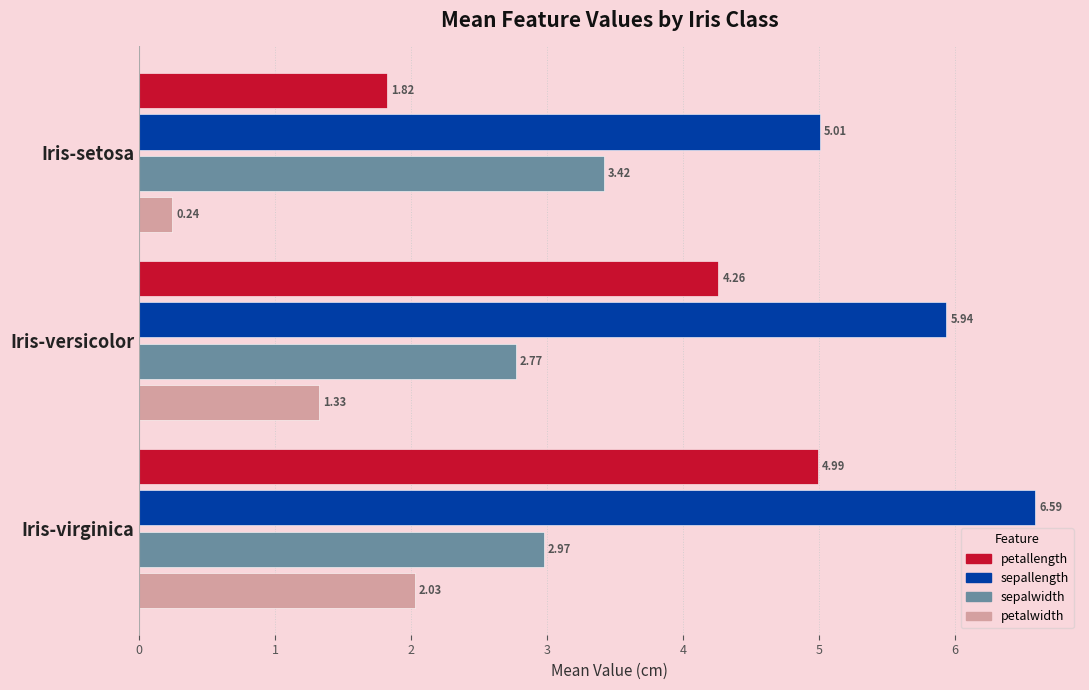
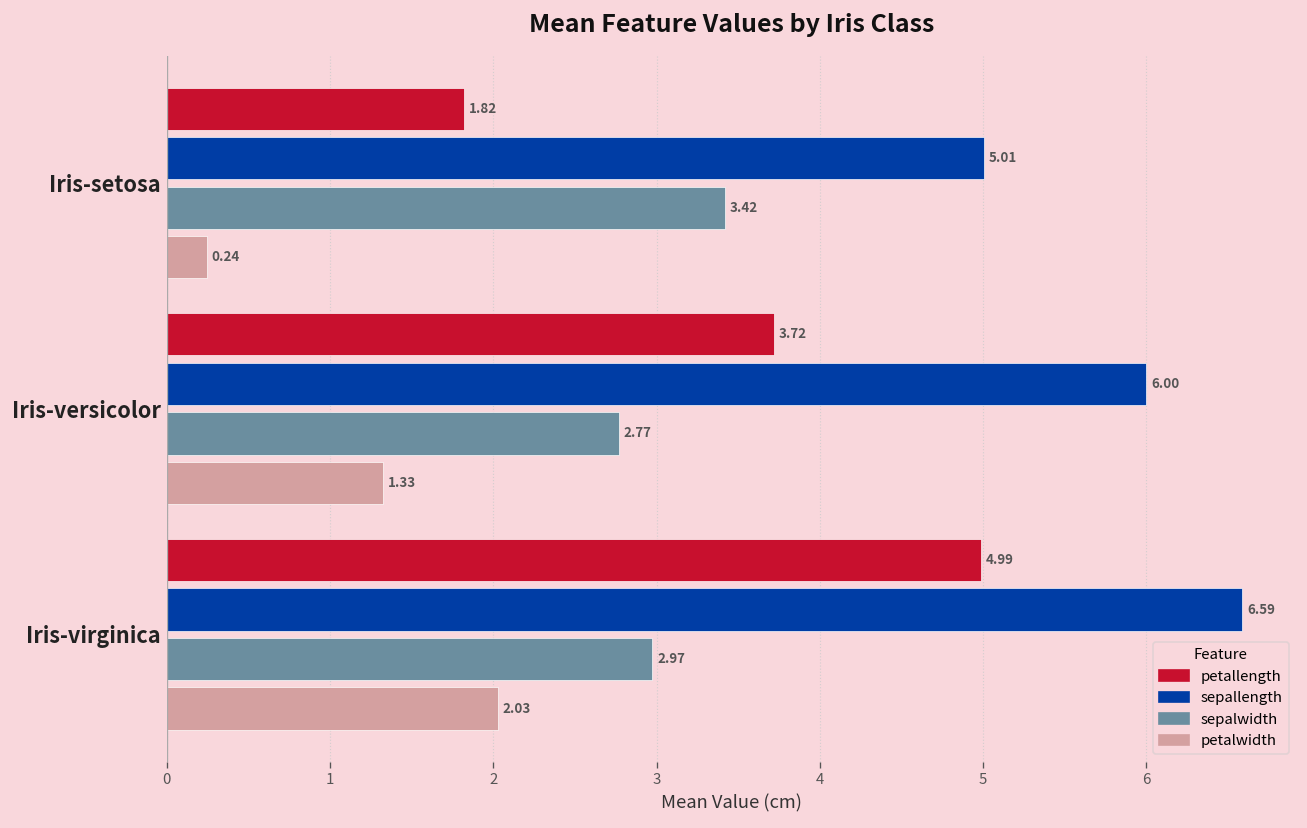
petallength, Iris-versicolor: 4.26 -> 3.72
sepallength, Iris-versicolor: 5.94 -> 6.00
